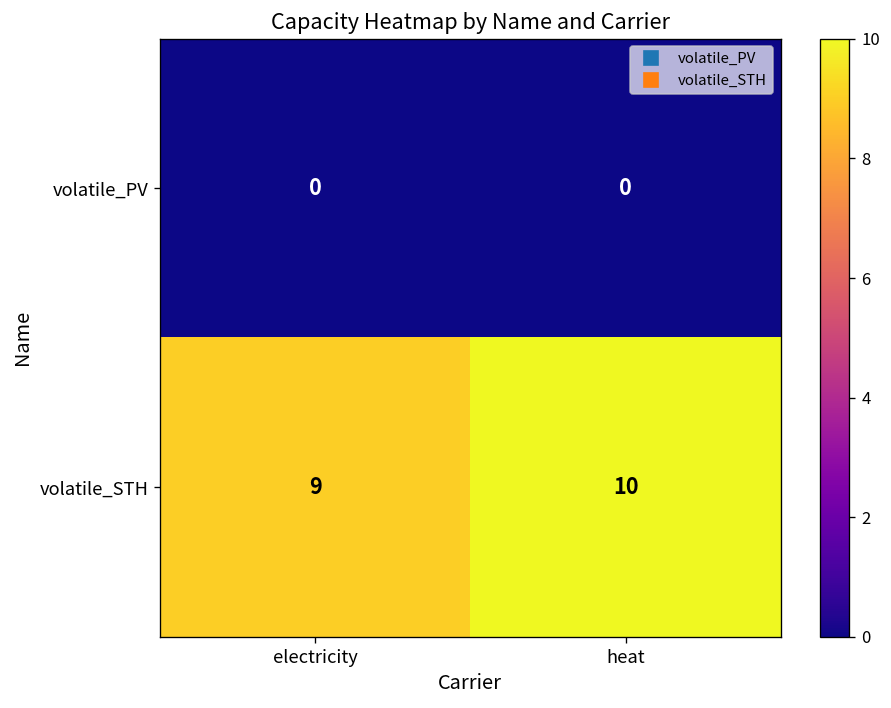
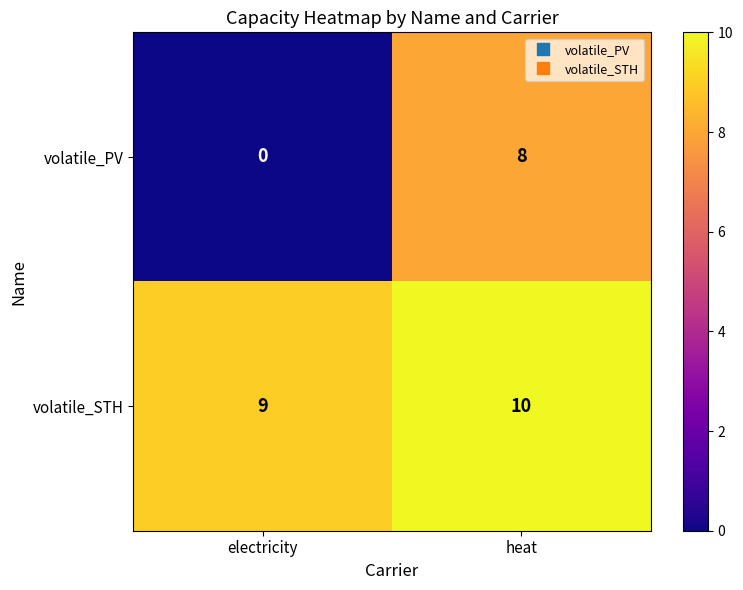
volatile_PV, heat: 0 -> 8
